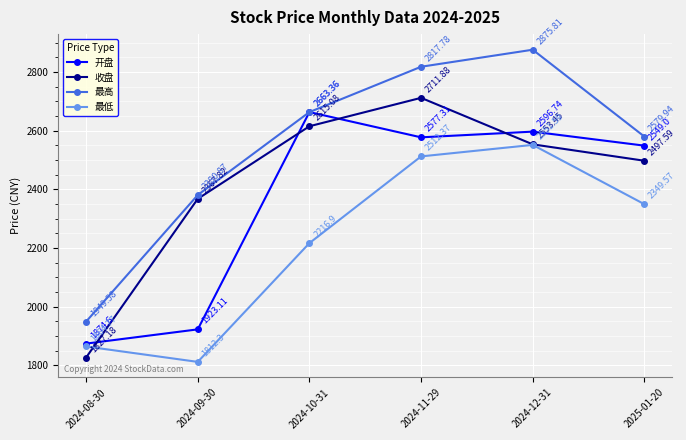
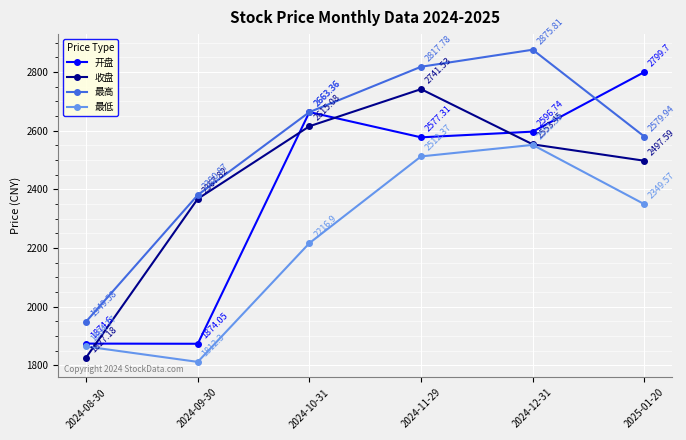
开盘, 2024-09-30: 1923.11 -> 1874.05
收盘, 2024-11-29: 2711.88 -> 2741.53
开盘, 2025-01-20: 2549.0 -> 2799.7
